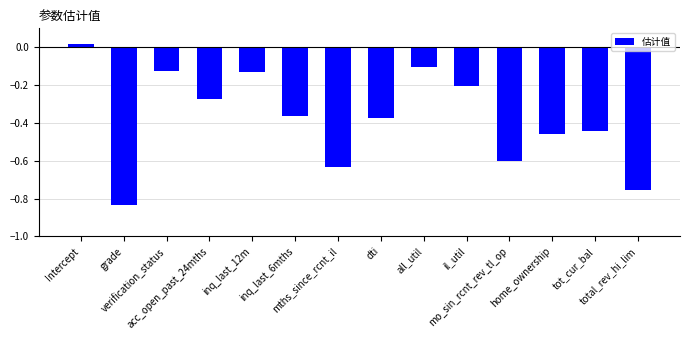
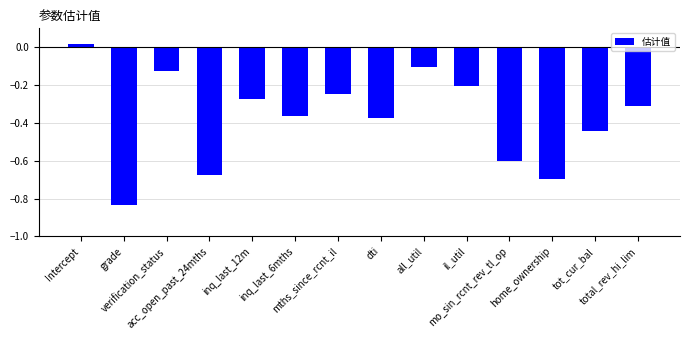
acc_open_past_24mths: -0.27 -> -0.68
inq_last_12m: -0.13 -> -0.27
mths_since_rcnt_il: -0.63 -> -0.25
home_ownership: -0.46 -> -0.70
total_rev_hi_lim: -0.76 -> -0.31
